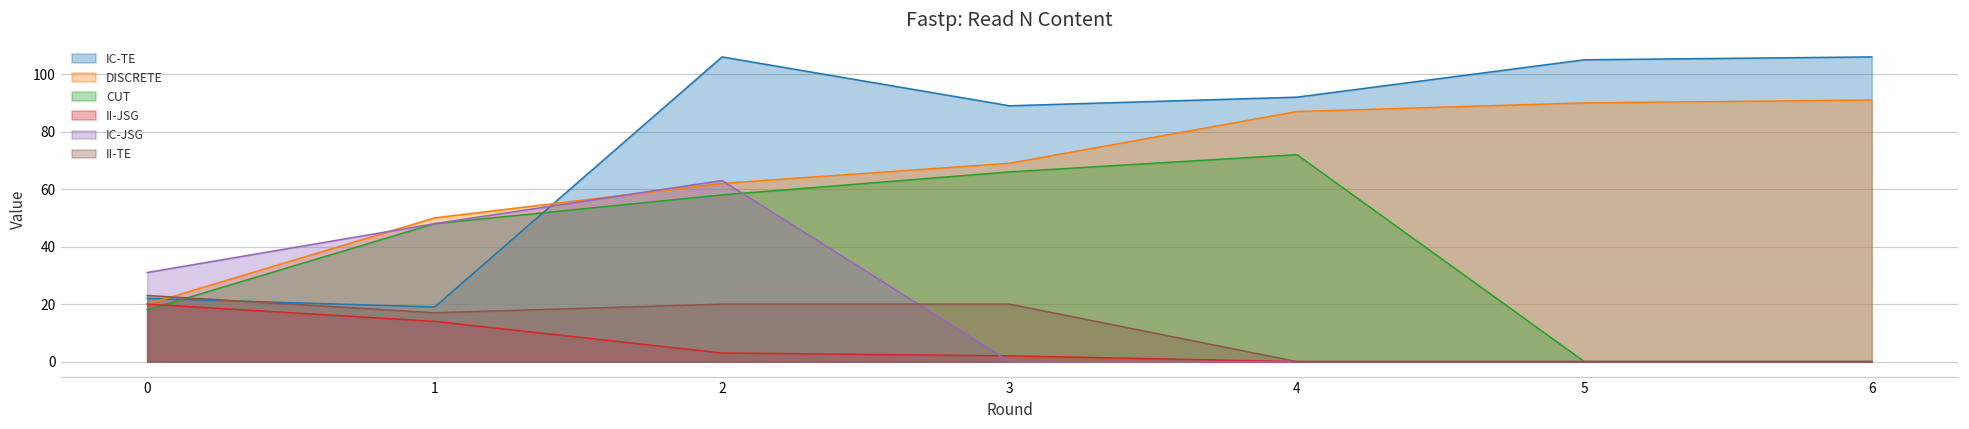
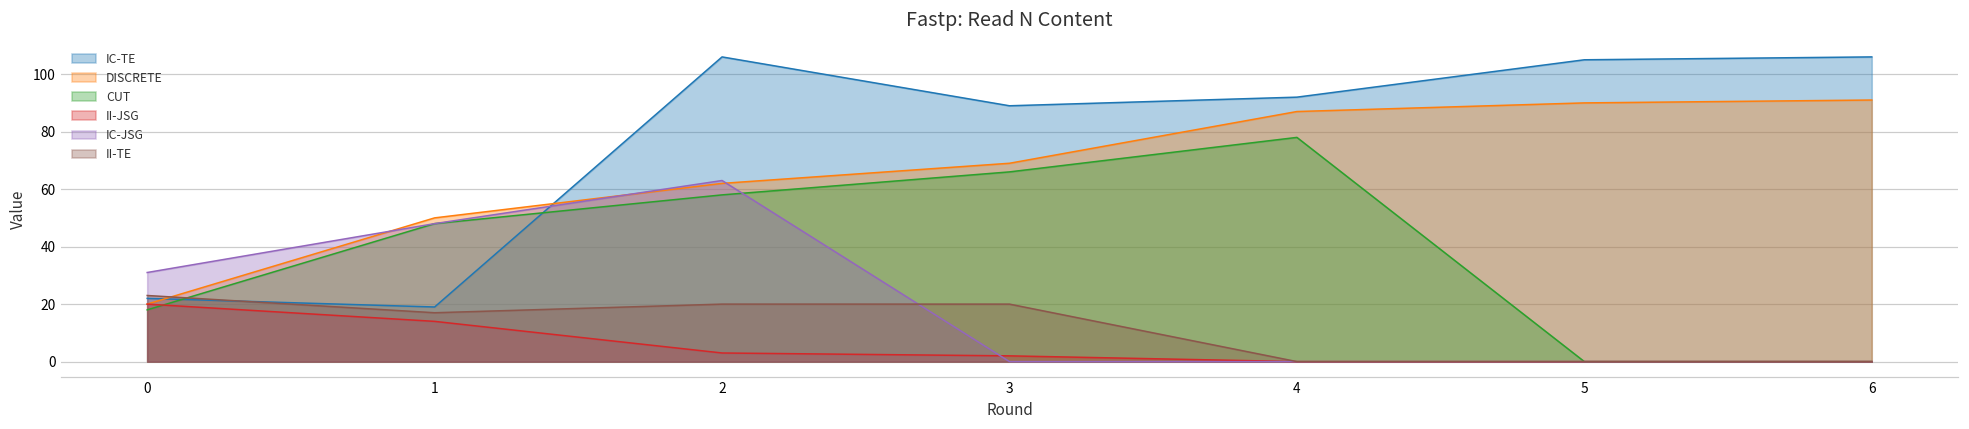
CUT, 4: 72 -> 78
